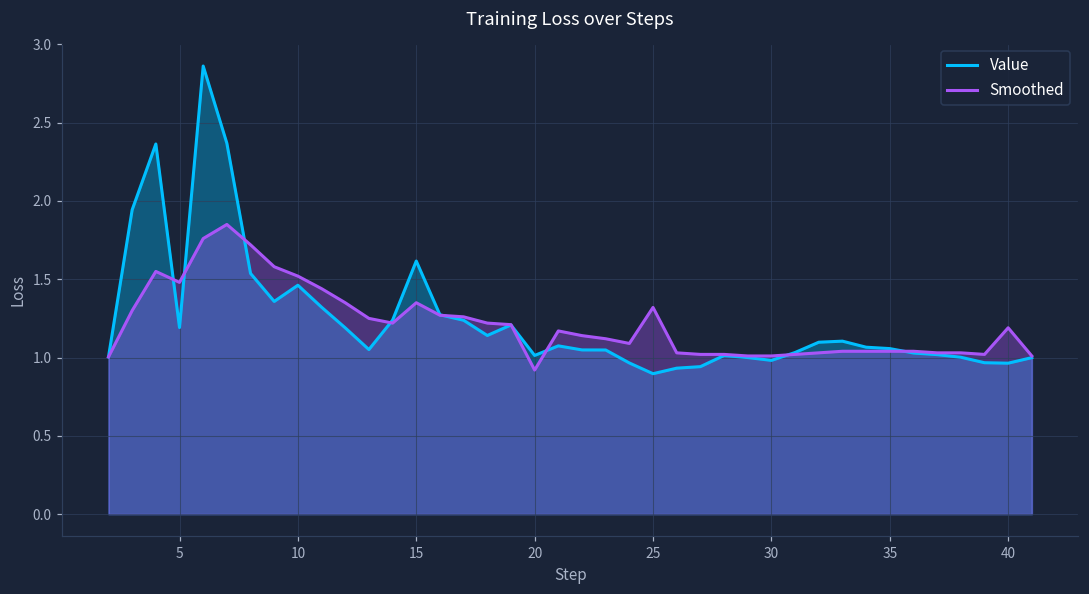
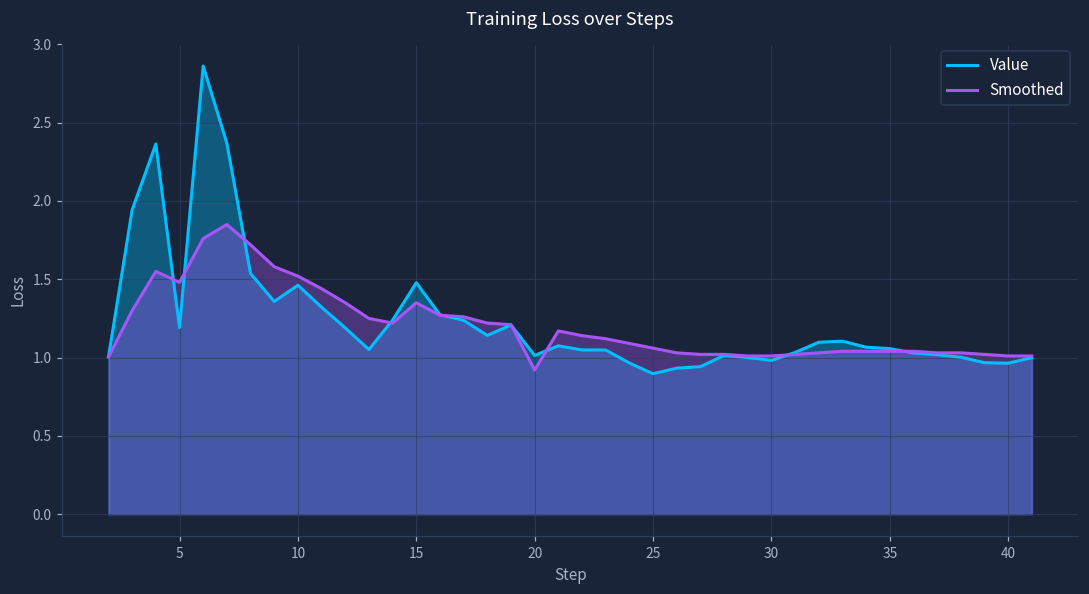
Value, 15: 1.62 -> 1.48
Smoothed, 25: 1.32 -> 1.06
Smoothed, 40: 1.19 -> 1.01
